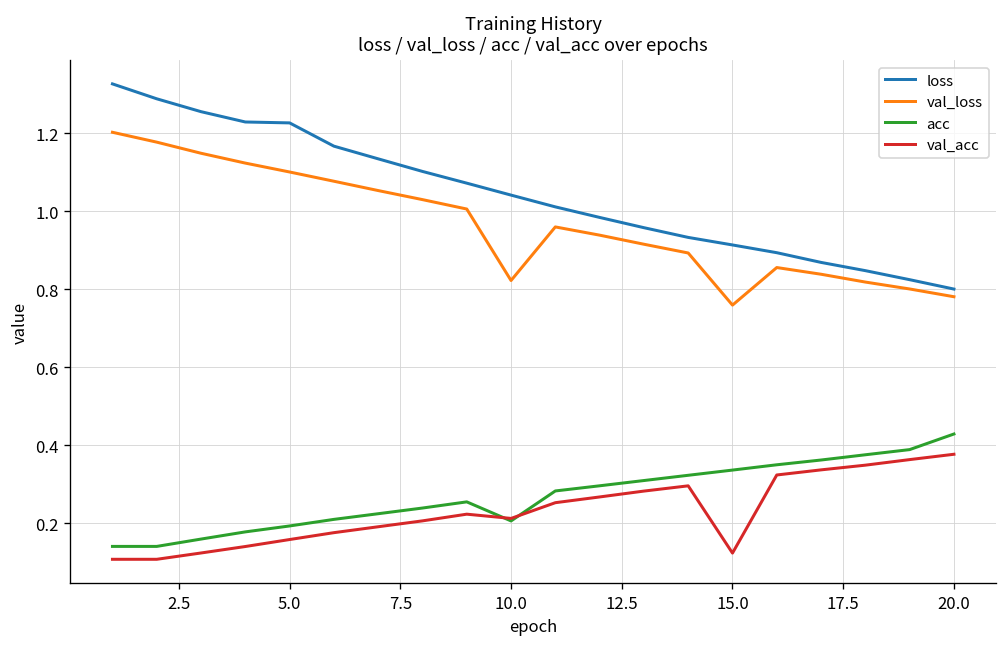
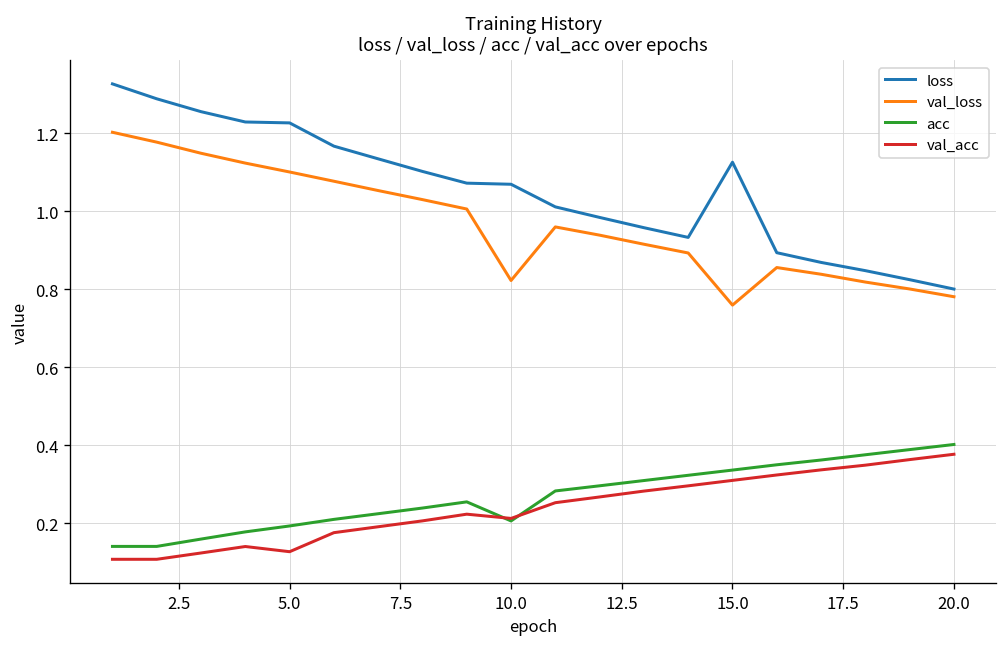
val_acc, 5.0: 0.16 -> 0.13
loss, 10.0: 1.04 -> 1.07
loss, 15.0: 0.91 -> 1.13
val_acc, 15.0: 0.12 -> 0.31
acc, 20.0: 0.43 -> 0.40
